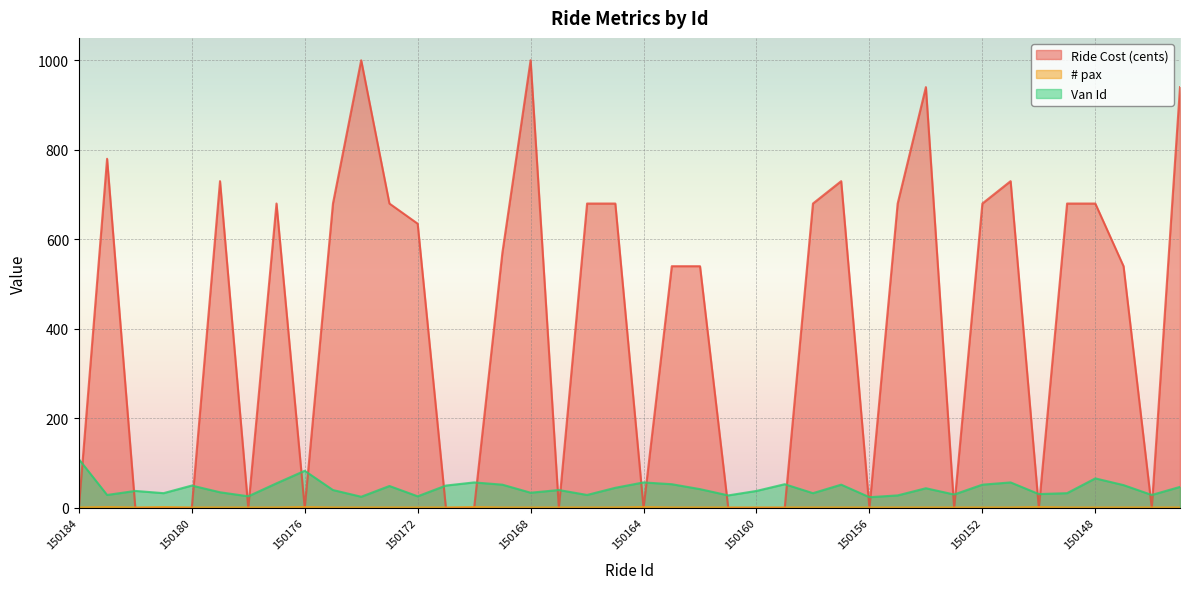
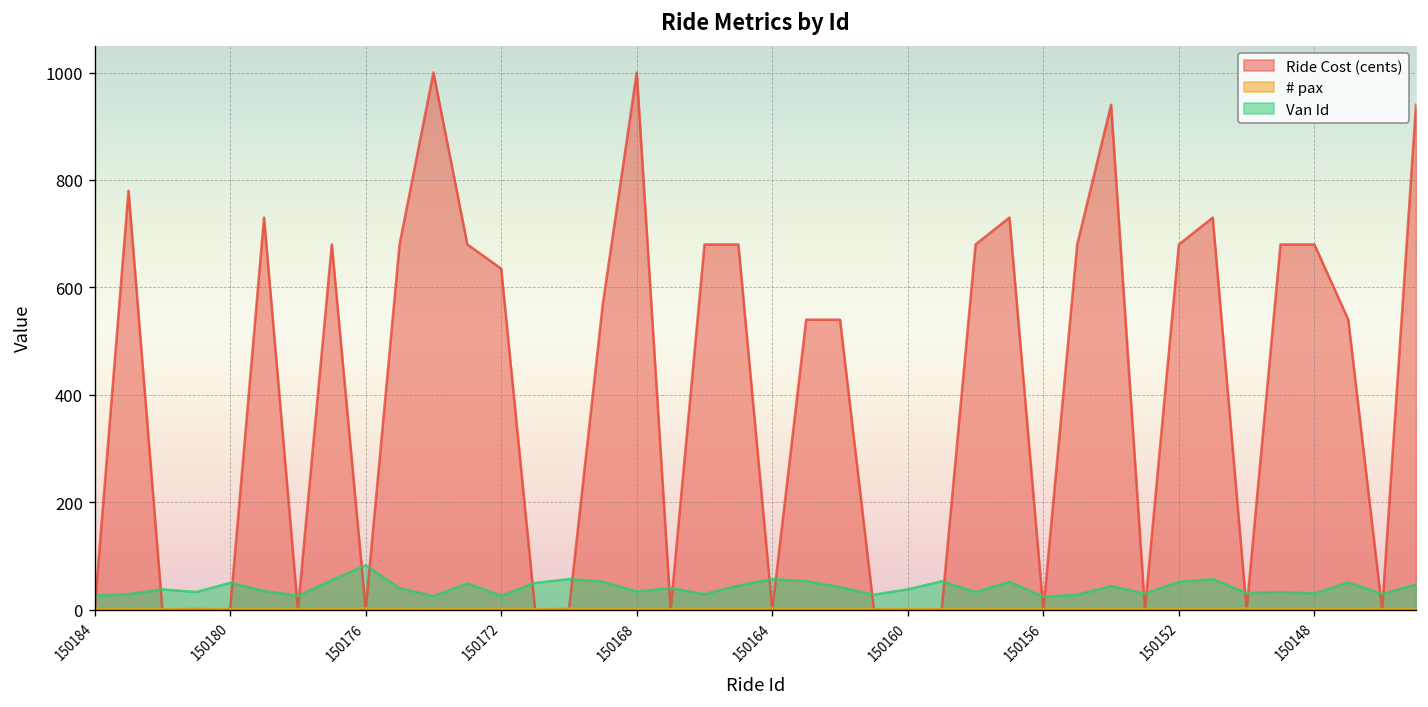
Van Id, 150184: 110 -> 30
Van Id, 150148: 70 -> 30
